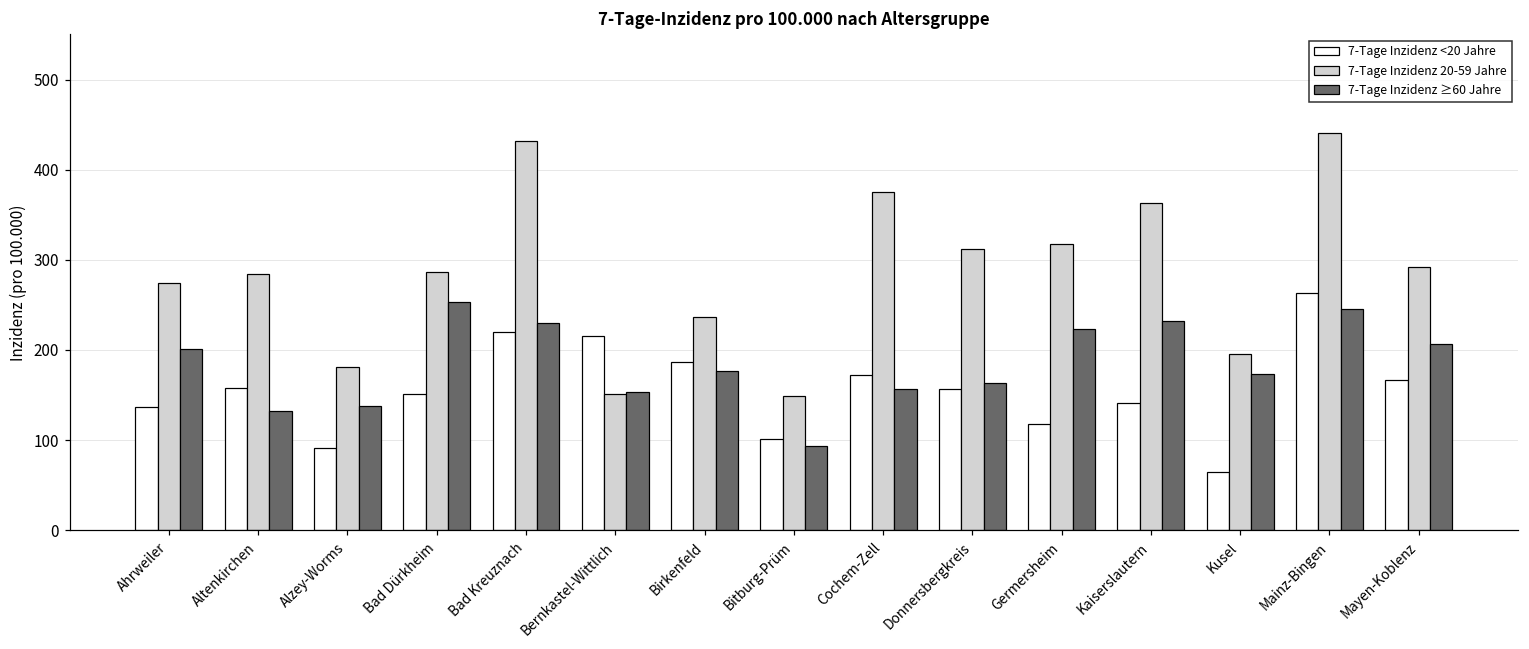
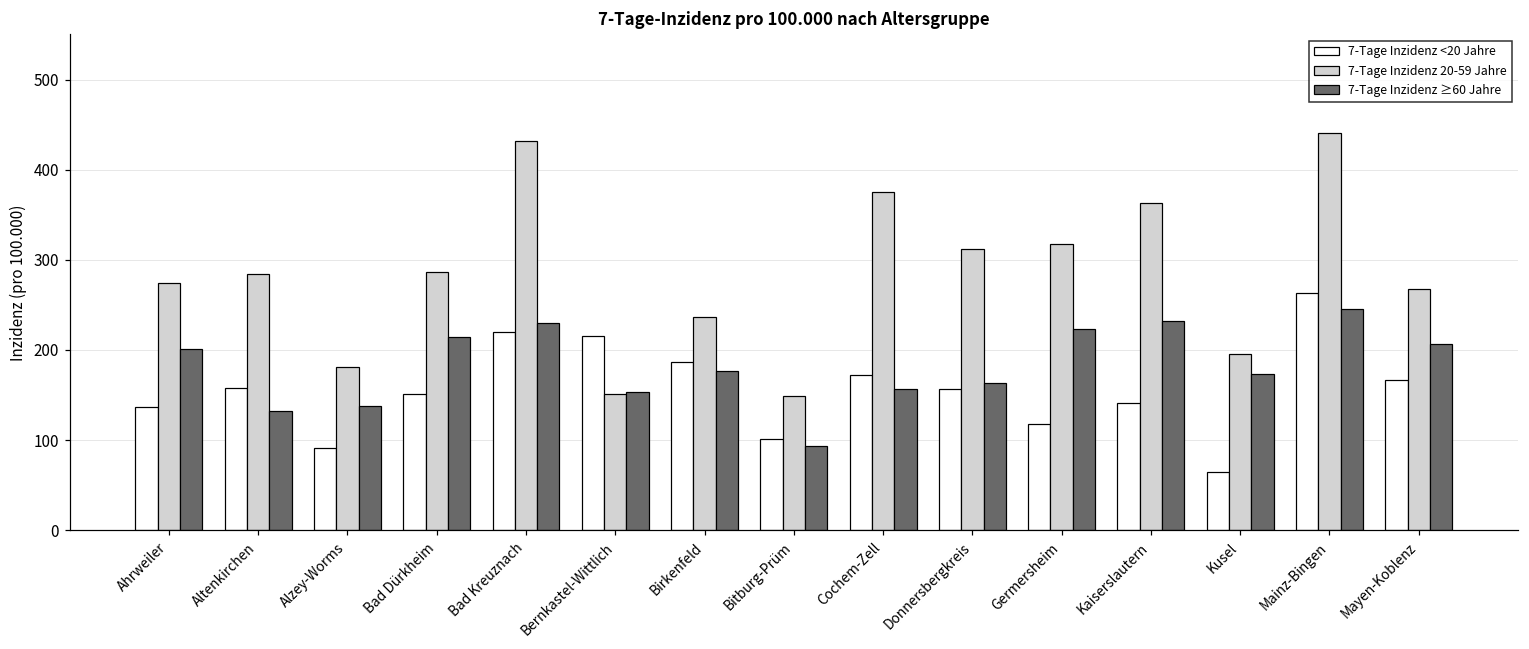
7-Tage Inzidenz ≥60 Jahre, Bad Dürkheim: 250 -> 210
7-Tage Inzidenz 20-59 Jahre, Mayen-Koblenz: 290 -> 270
